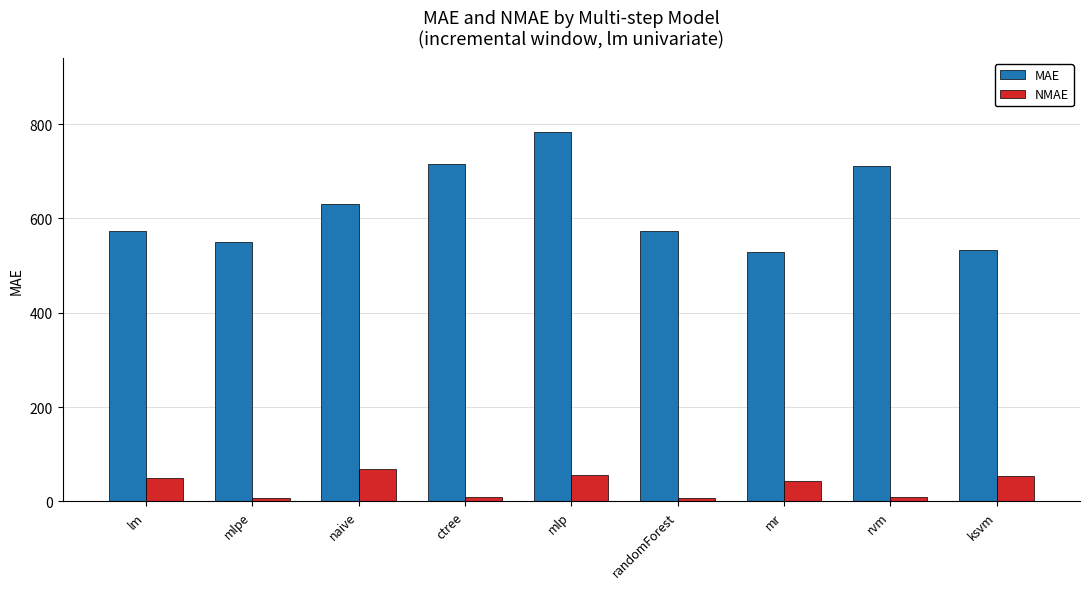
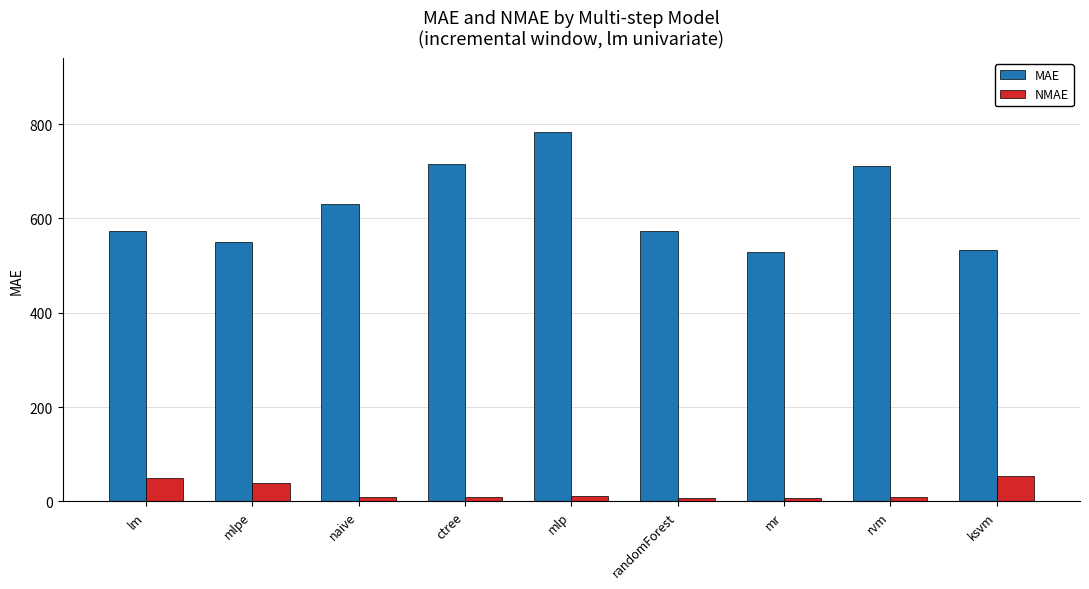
NMAE, mlpe: 10 -> 40
NMAE, naive: 70 -> 10
NMAE, mlp: 60 -> 10
NMAE, mr: 40 -> 10
